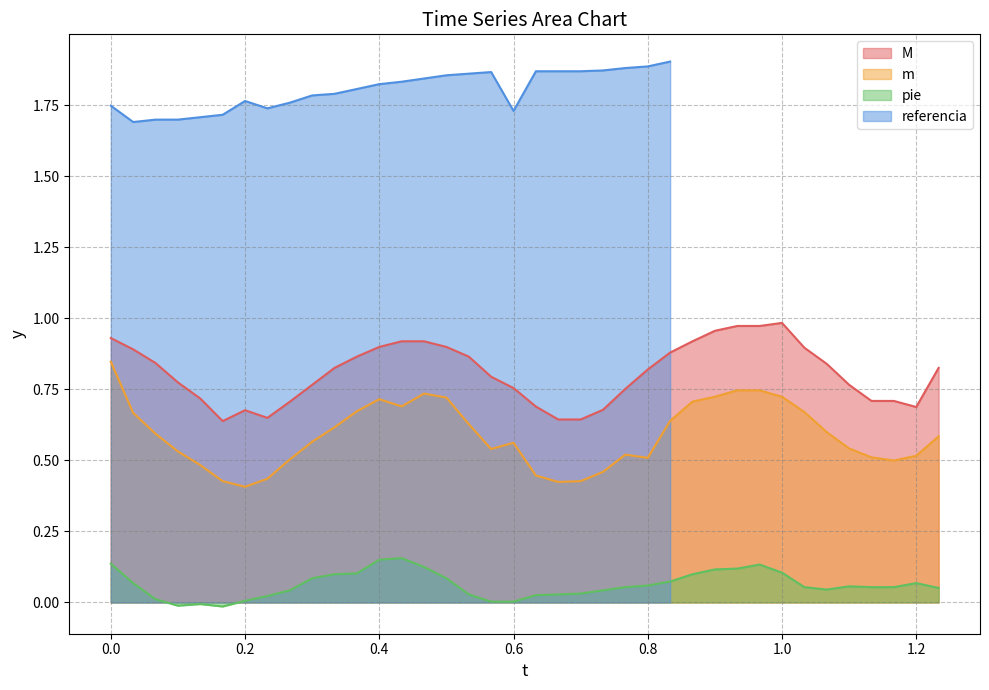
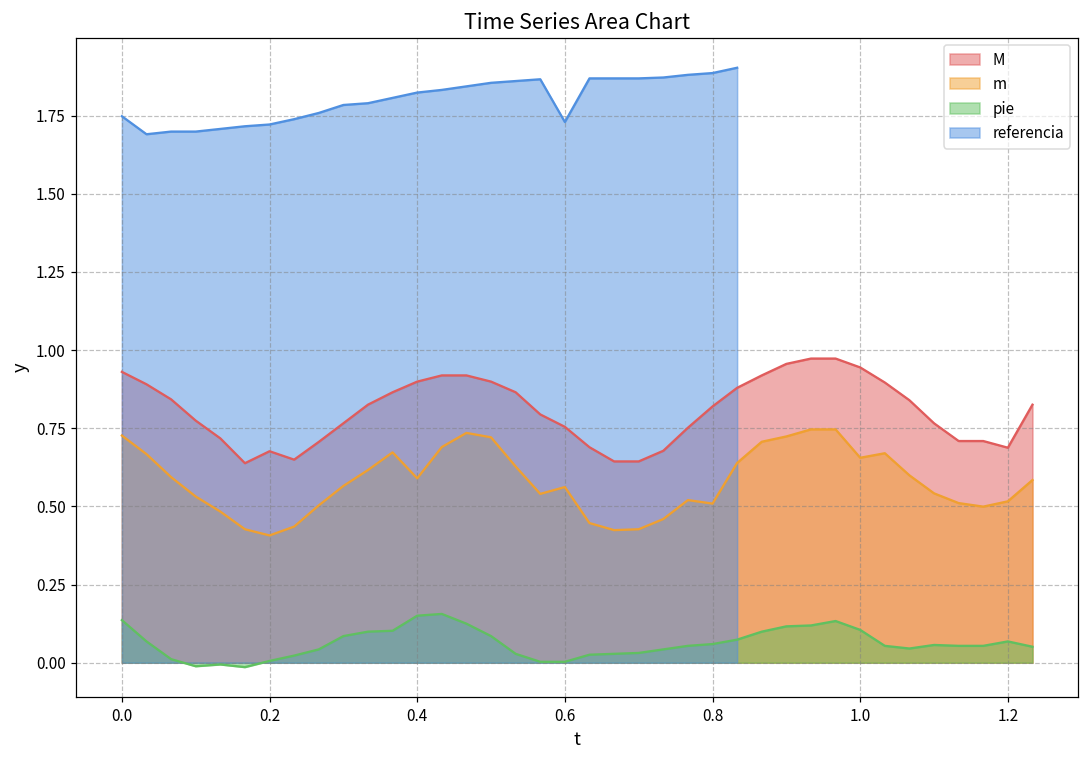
m, 0.0: 0.85 -> 0.73
referencia, 0.2: 1.76 -> 1.72
m, 0.4: 0.72 -> 0.59
M, 1.0: 0.98 -> 0.94
m, 1.0: 0.72 -> 0.66
